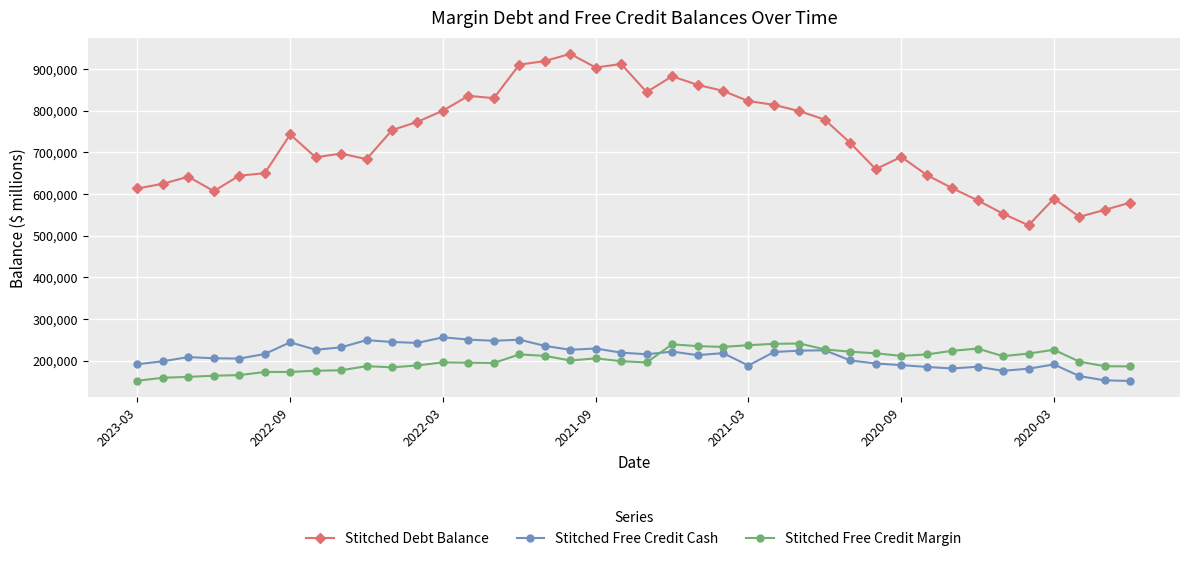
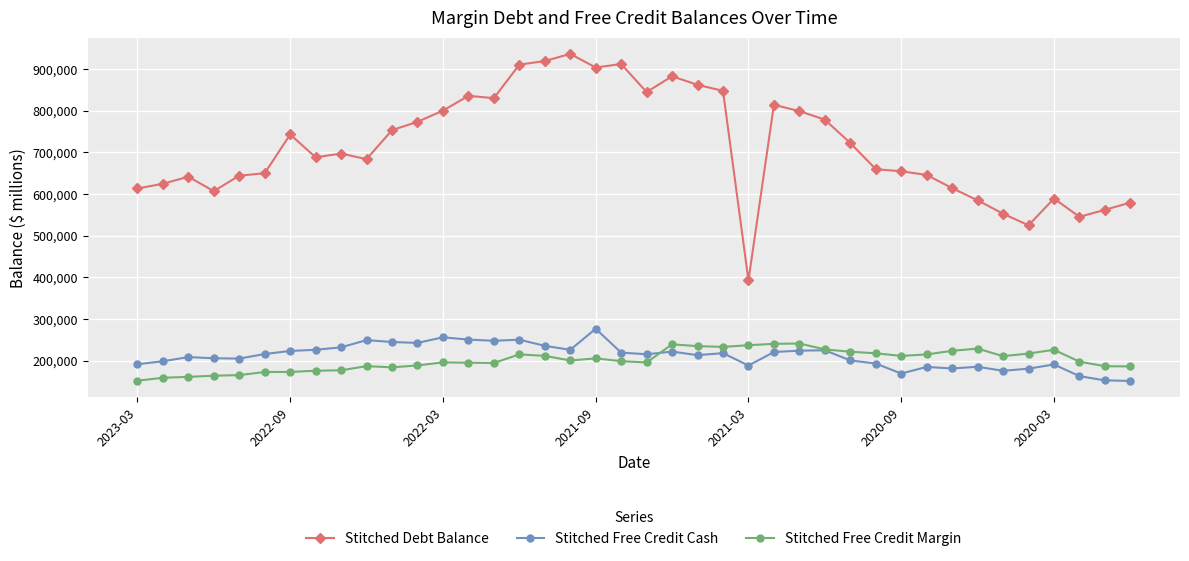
Stitched Free Credit Cash, 2022-09: 240,000 -> 220,000
Stitched Free Credit Cash, 2021-09: 230,000 -> 280,000
Stitched Debt Balance, 2021-03: 820,000 -> 390,000
Stitched Debt Balance, 2020-09: 690,000 -> 650,000
Stitched Free Credit Cash, 2020-09: 190,000 -> 170,000
